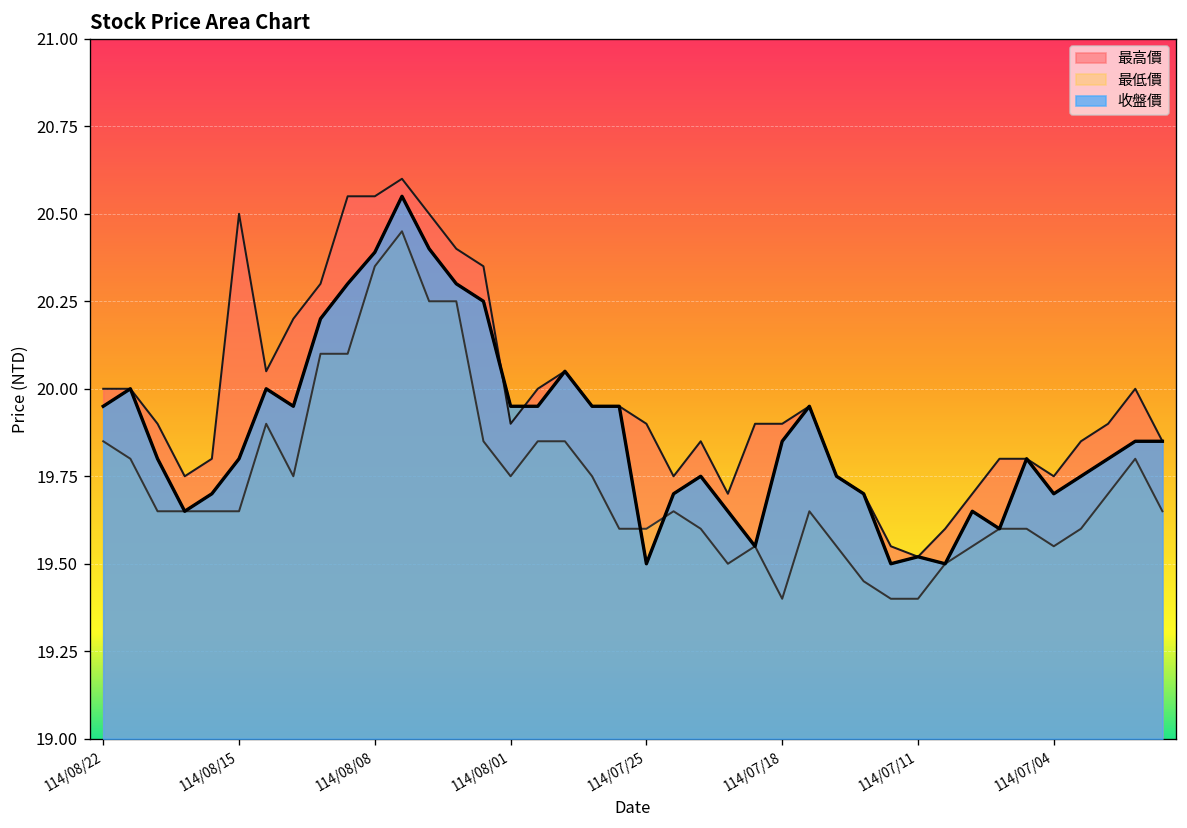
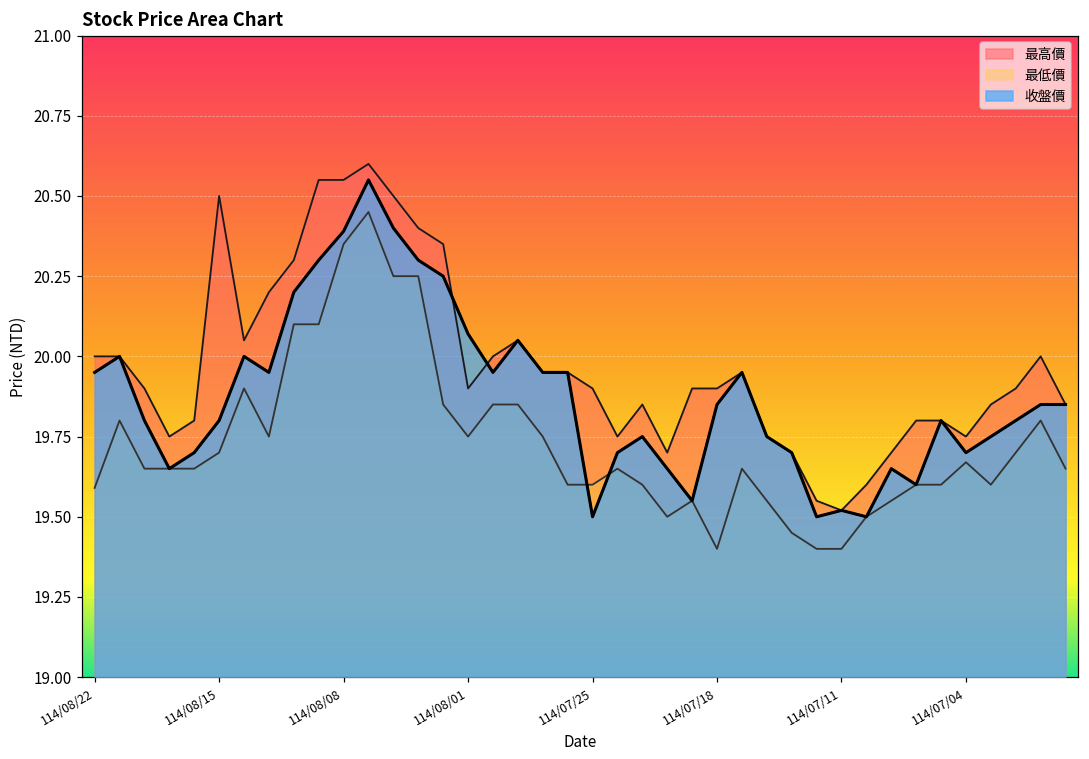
最低價, 114/08/22: 19.85 -> 19.59
最低價, 114/08/15: 19.65 -> 19.70
收盤價, 114/08/01: 19.95 -> 20.07
最低價, 114/07/04: 19.55 -> 19.67
